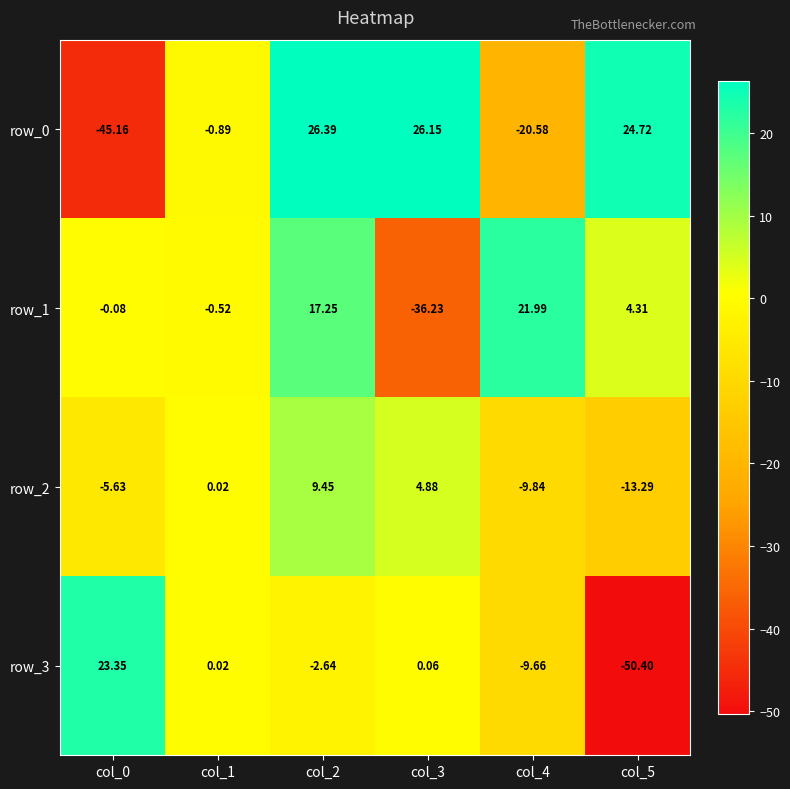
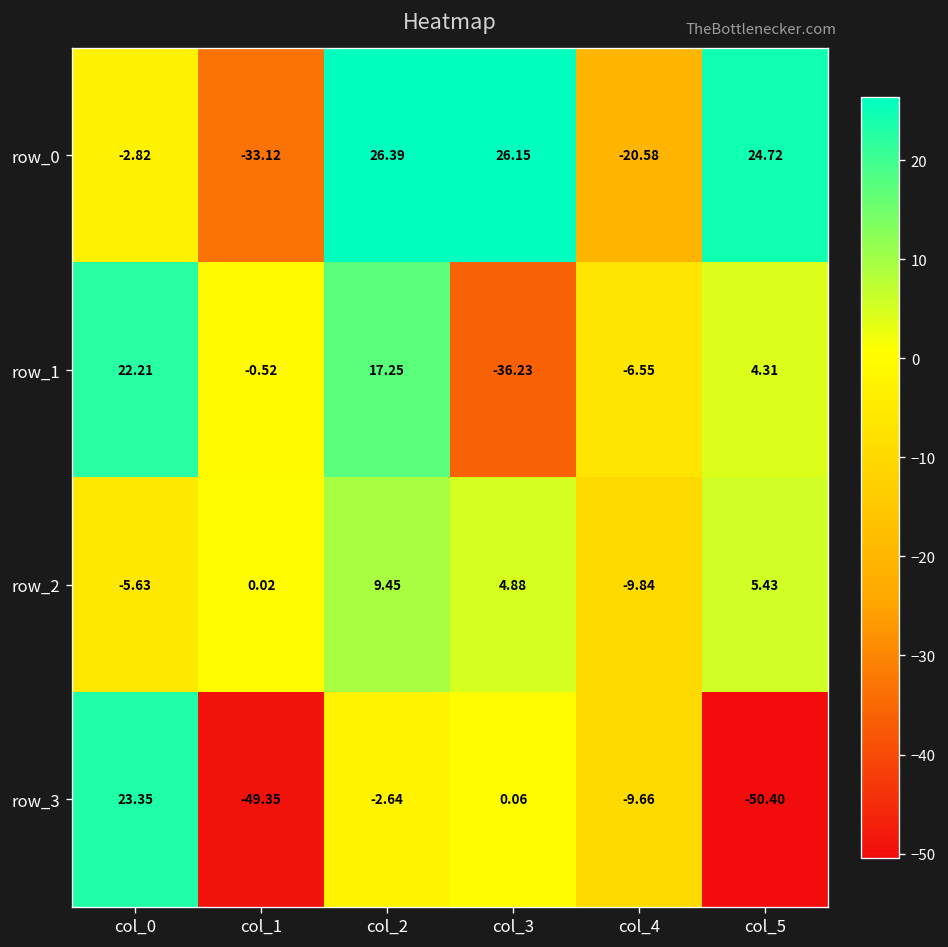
row_0, col_0: -45.16 -> -2.82
row_0, col_1: -0.89 -> -33.12
row_1, col_0: -0.08 -> 22.21
row_1, col_4: 21.99 -> -6.55
row_2, col_5: -13.29 -> 5.43
row_3, col_1: 0.02 -> -49.35
